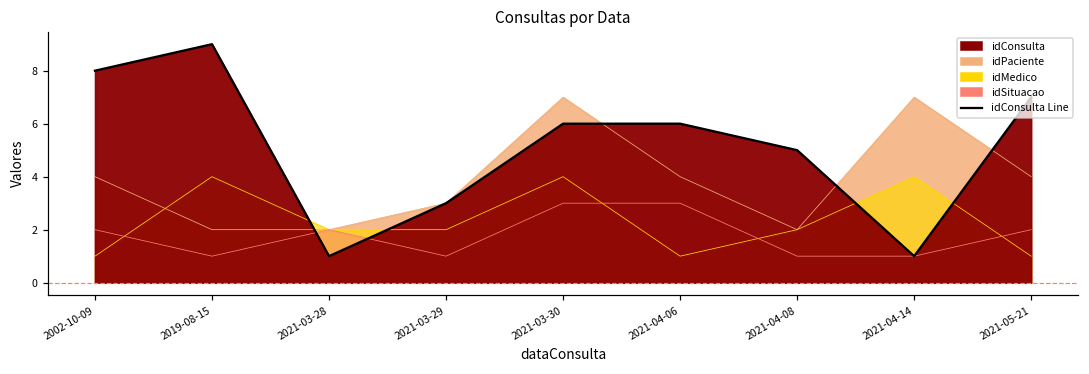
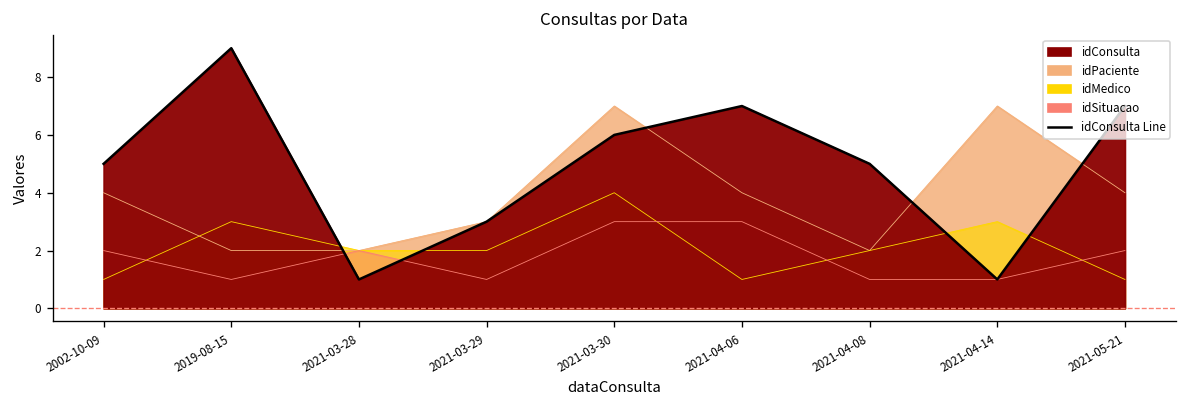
idConsulta, 2002-10-09: 8 -> 5
idMedico, 2019-08-15: 4 -> 3
idConsulta, 2021-04-06: 6 -> 7
idMedico, 2021-04-14: 4 -> 3
